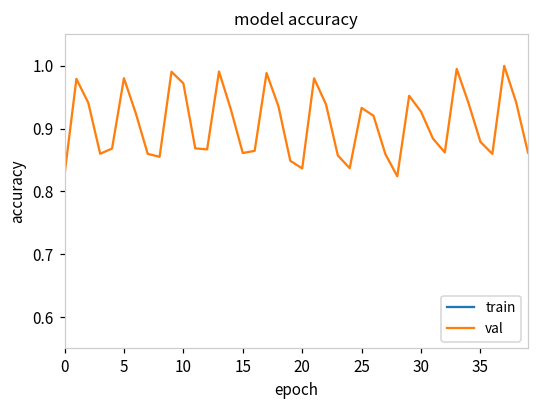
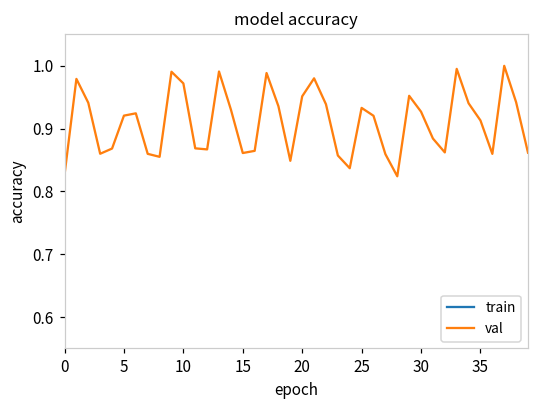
val, 5: 0.98 -> 0.92
val, 20: 0.84 -> 0.95
val, 35: 0.88 -> 0.91
